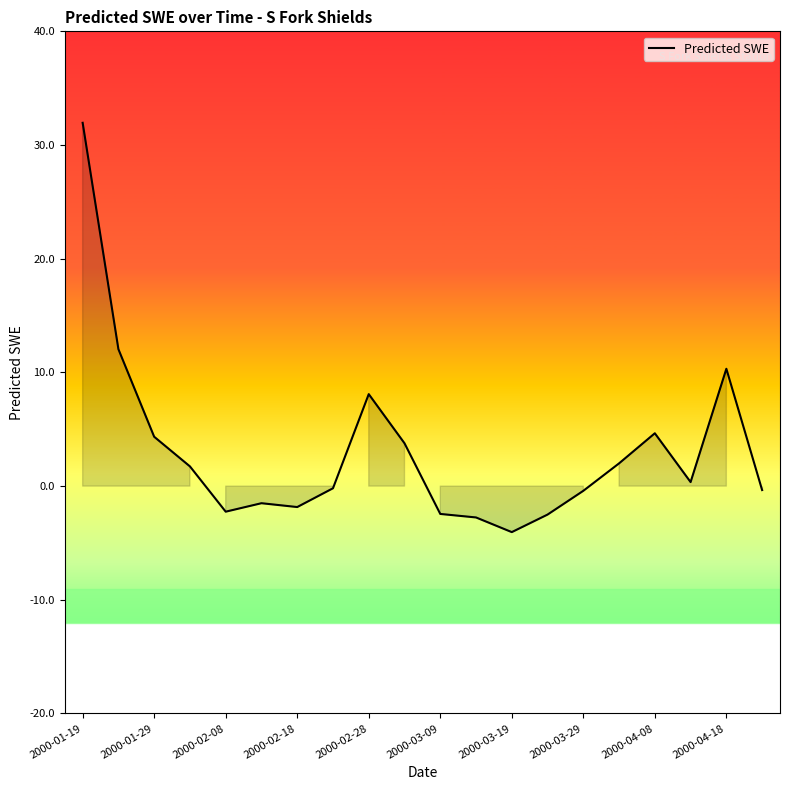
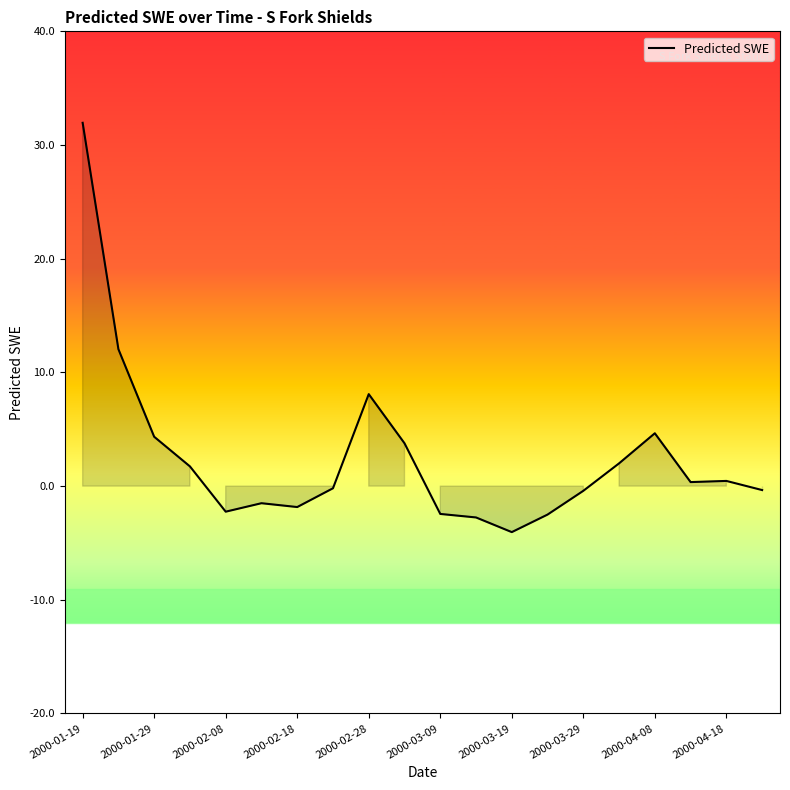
Predicted SWE, 2000-04-18: 10.3 -> 0.5
